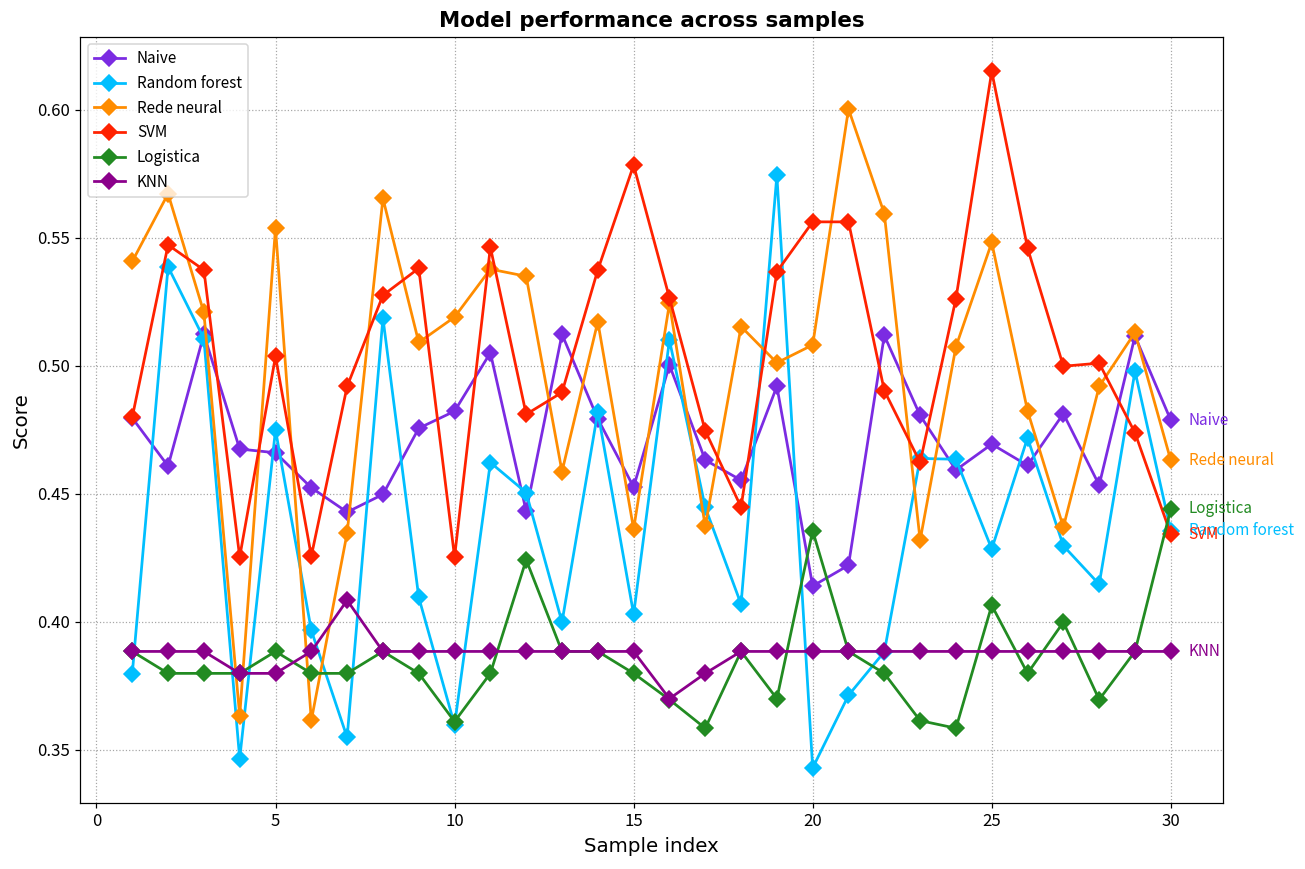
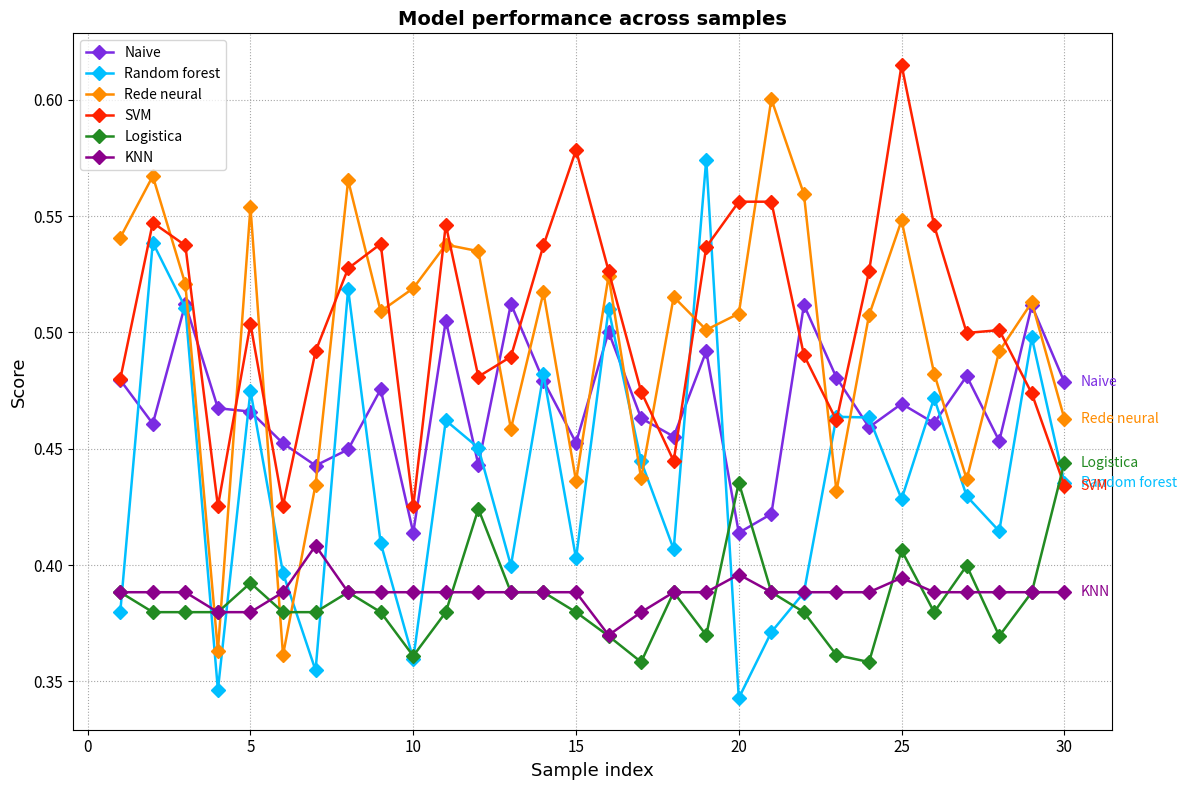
Logistica, 5: 0.388 -> 0.392
Naive, 10: 0.482 -> 0.414
KNN, 20: 0.388 -> 0.396
KNN, 25: 0.388 -> 0.395
